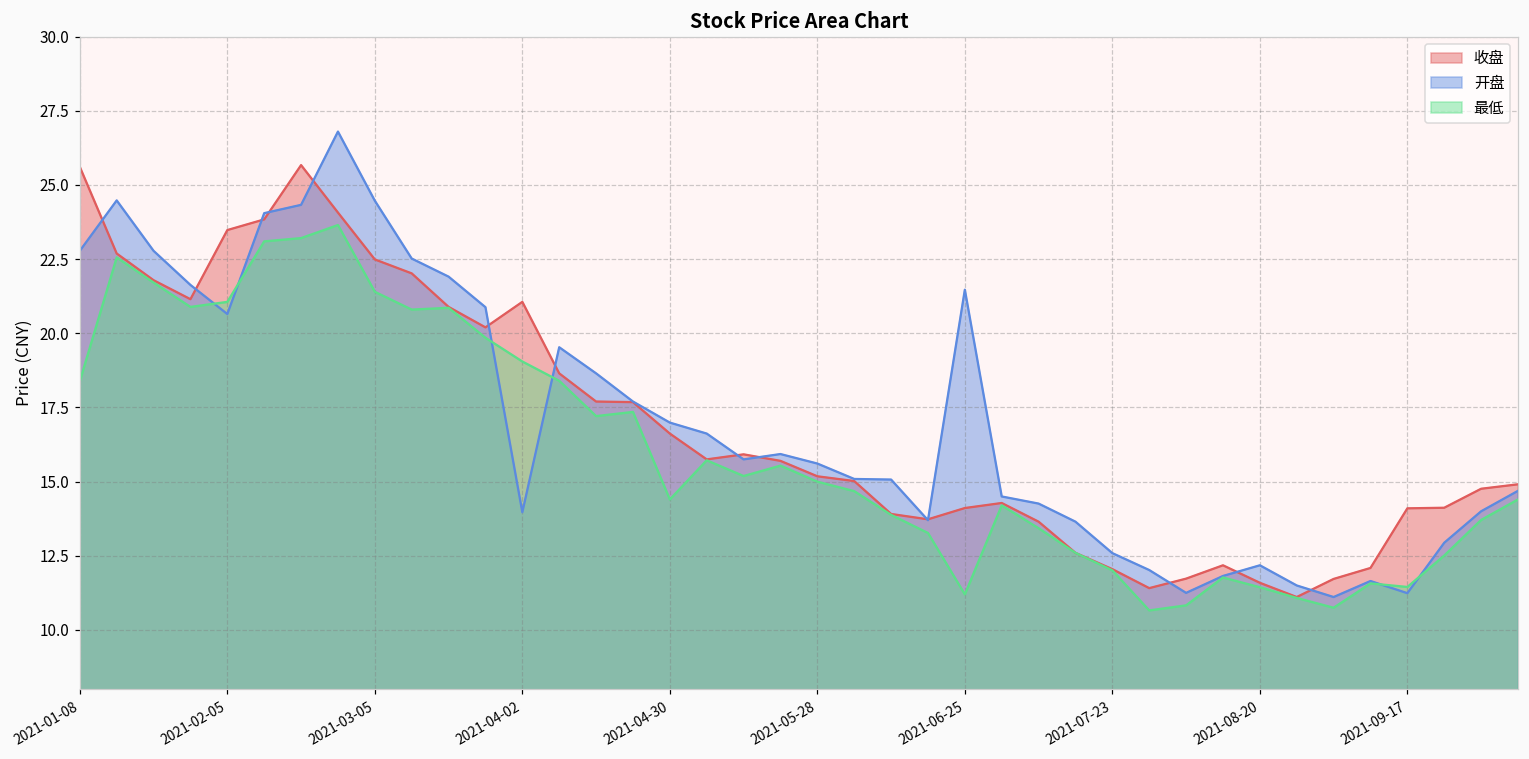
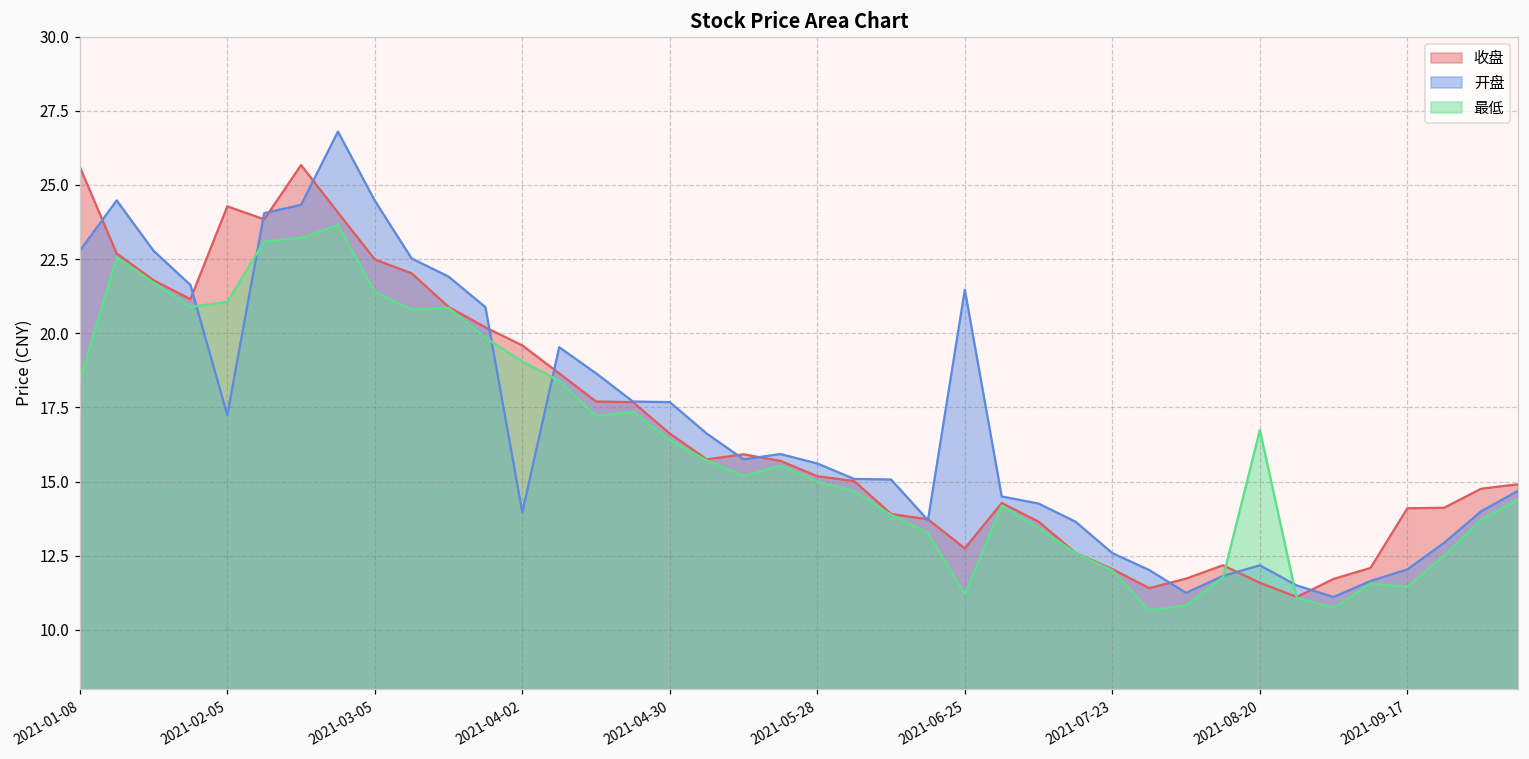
收盘, 2021-02-05: 23.5 -> 24.3
开盘, 2021-02-05: 20.7 -> 17.2
收盘, 2021-04-02: 21.1 -> 19.6
开盘, 2021-04-30: 17.0 -> 17.7
最低, 2021-04-30: 14.4 -> 16.4
收盘, 2021-06-25: 14.1 -> 12.8
最低, 2021-08-20: 11.4 -> 16.7
开盘, 2021-09-17: 11.2 -> 12.0
